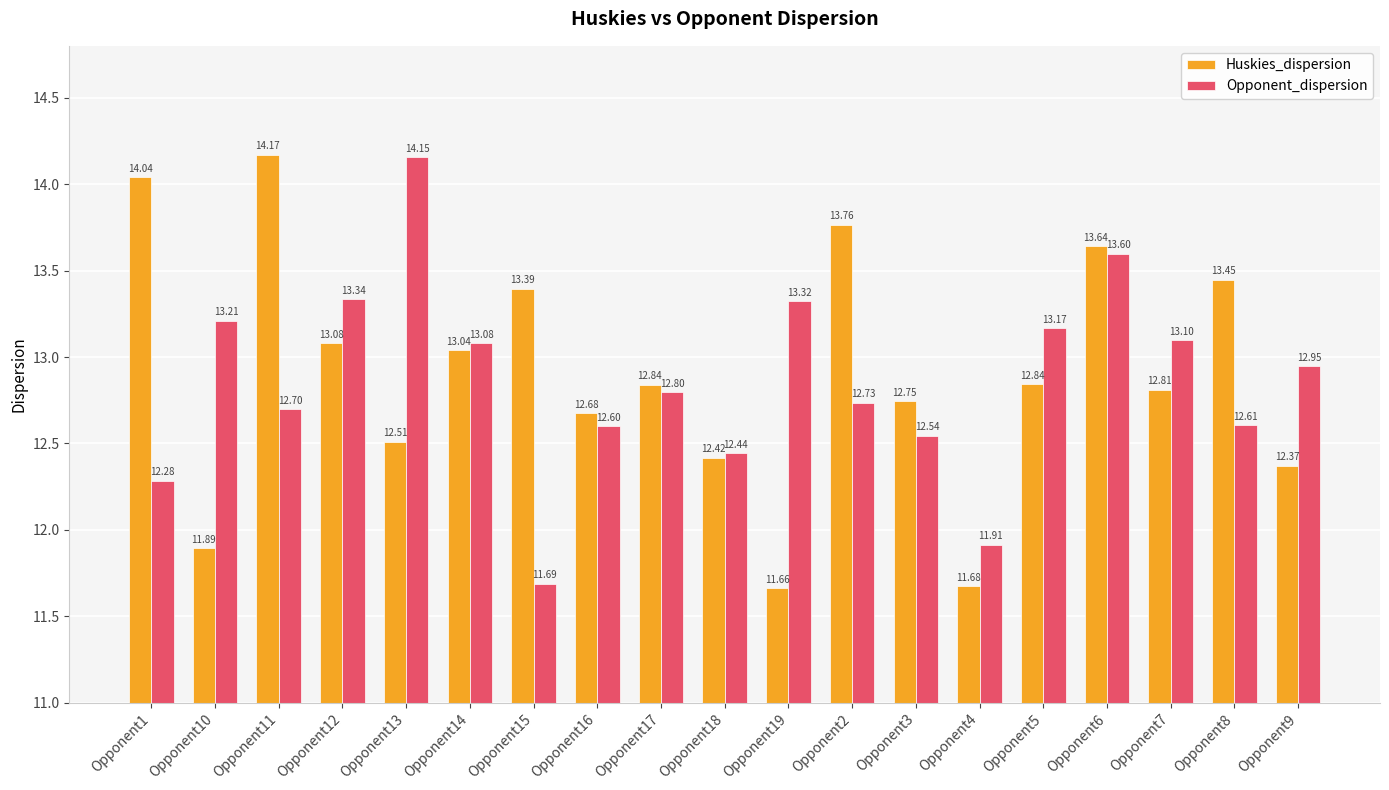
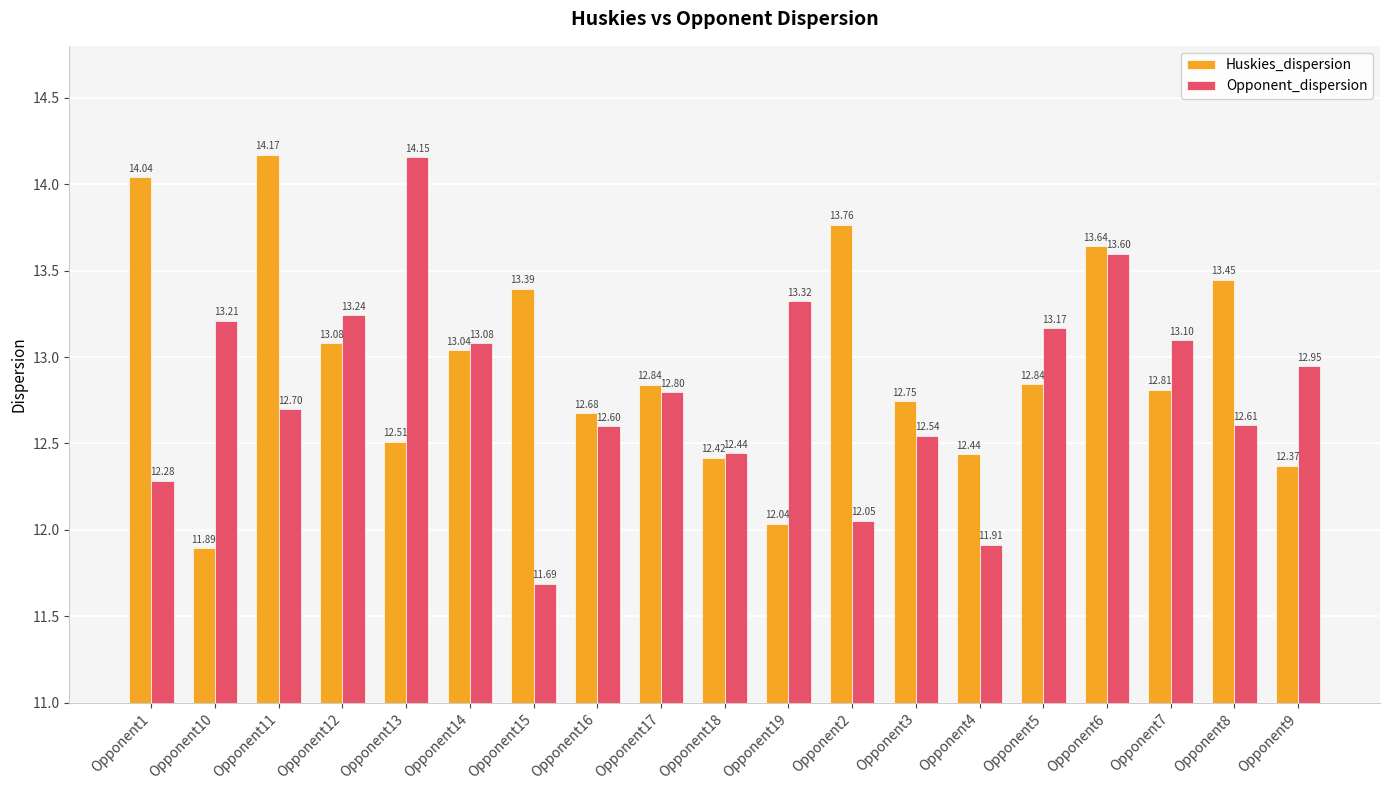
Opponent_dispersion, Opponent12: 13.34 -> 13.24
Huskies_dispersion, Opponent19: 11.66 -> 12.04
Opponent_dispersion, Opponent2: 12.73 -> 12.05
Huskies_dispersion, Opponent4: 11.68 -> 12.44
